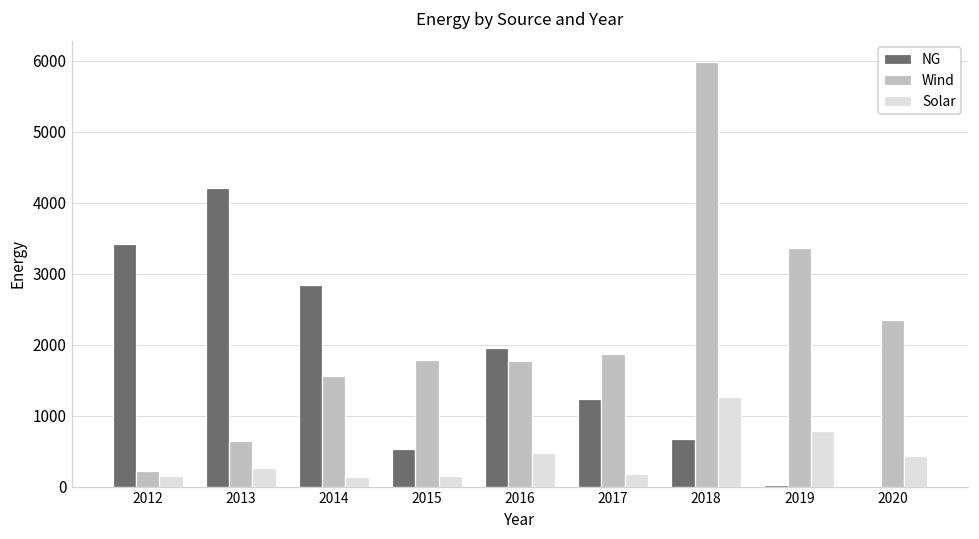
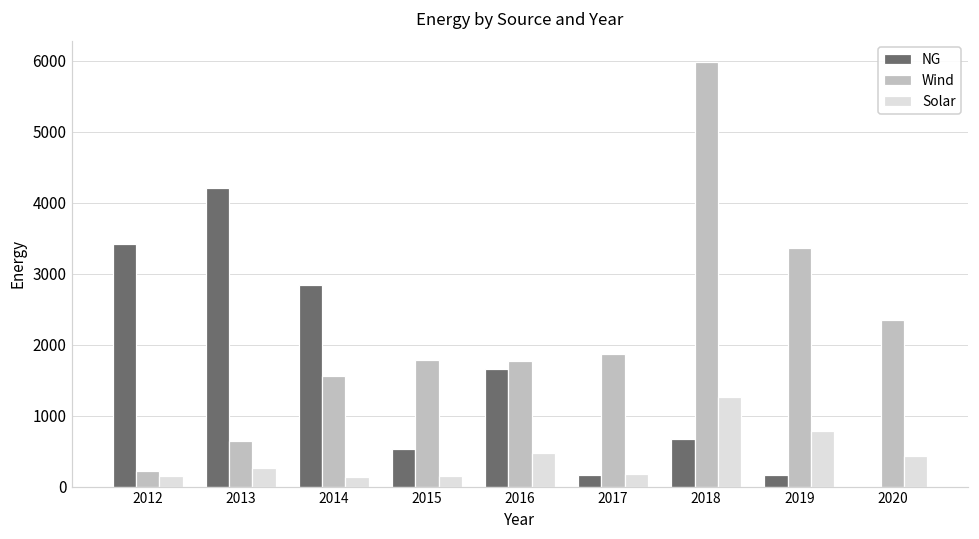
NG, 2016: 2000 -> 1700
NG, 2017: 1200 -> 200
NG, 2019: 0 -> 200
